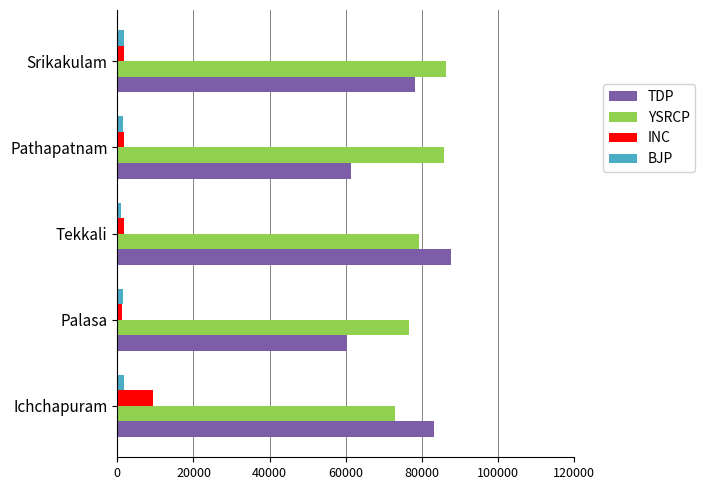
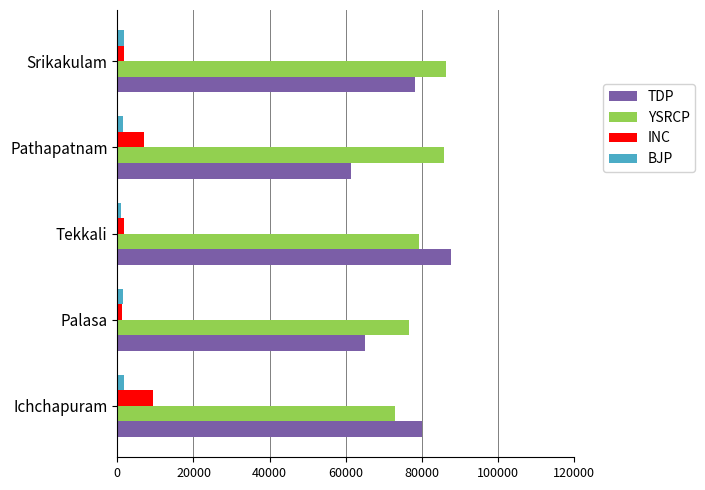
INC, Pathapatnam: 2000 -> 7000
TDP, Palasa: 60000 -> 65000
TDP, Ichchapuram: 83000 -> 80000
